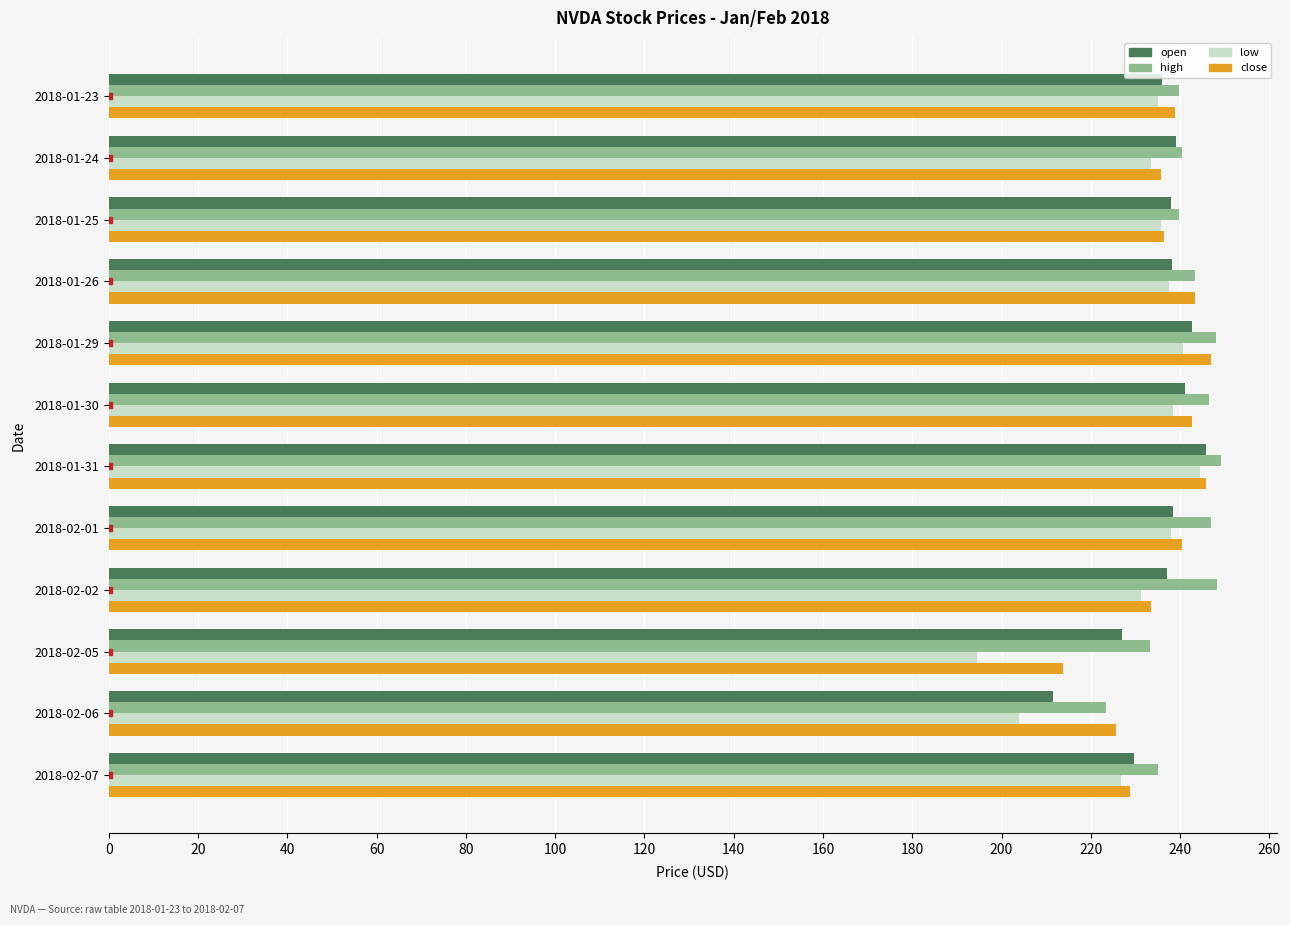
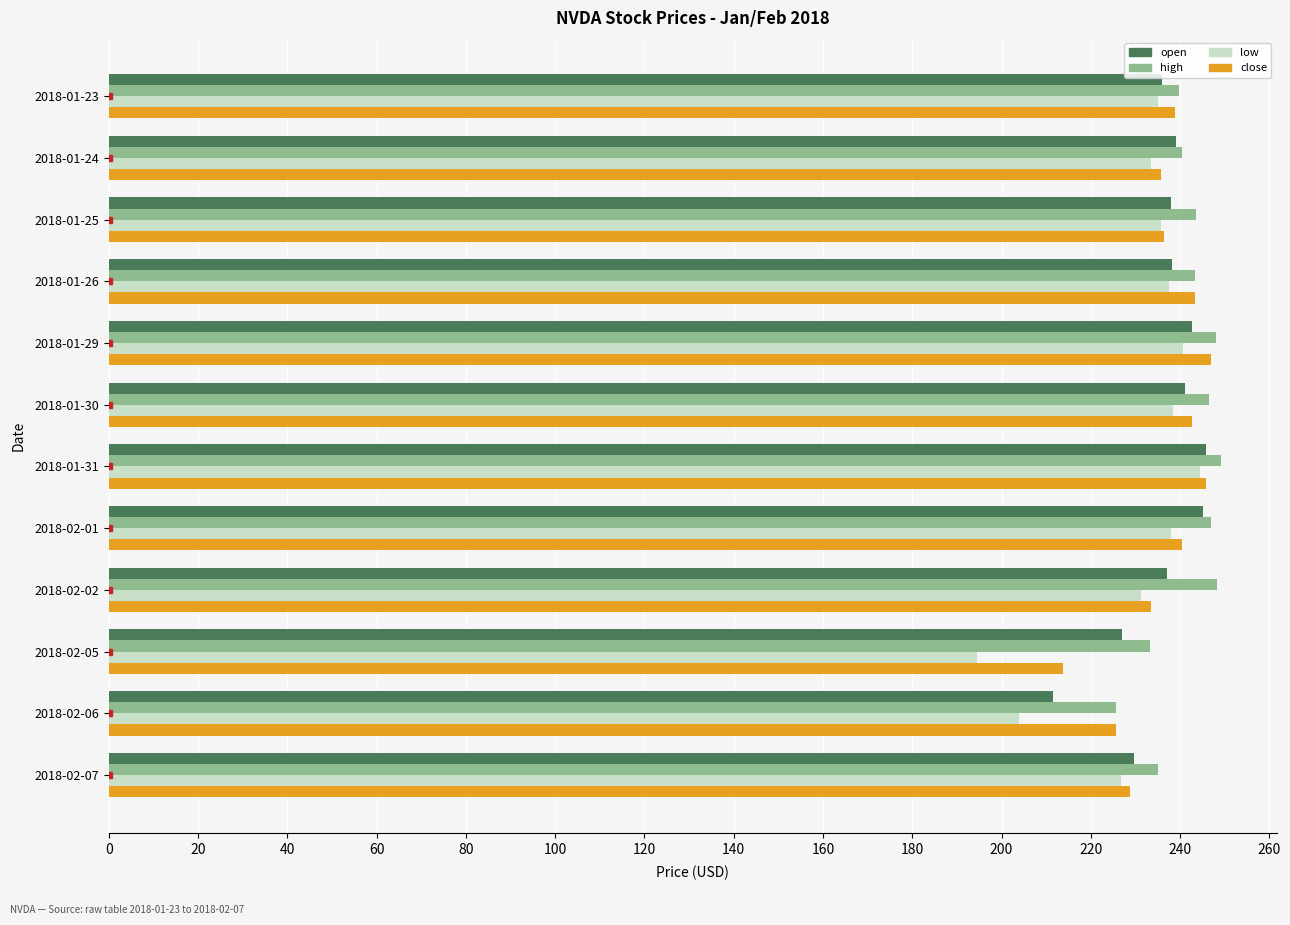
high, 2018-01-25: 240 -> 244
open, 2018-02-01: 239 -> 245
high, 2018-02-06: 224 -> 226
